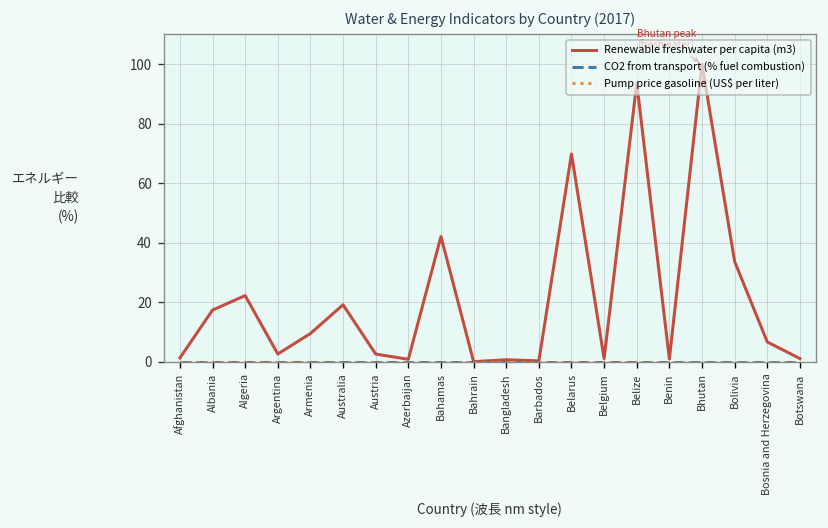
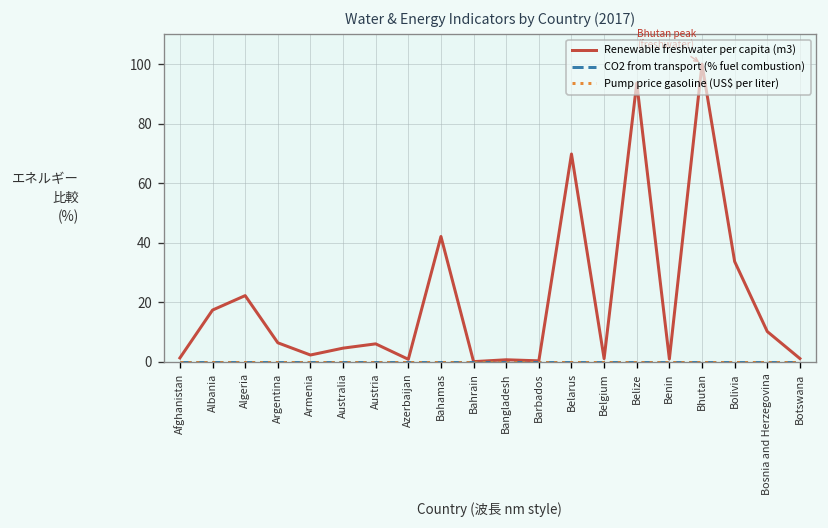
Renewable freshwater per capita (m3), Argentina: 3 -> 6
Renewable freshwater per capita (m3), Armenia: 9 -> 2
Renewable freshwater per capita (m3), Australia: 19 -> 5
Renewable freshwater per capita (m3), Austria: 3 -> 6
Renewable freshwater per capita (m3), Bosnia and Herzegovina: 7 -> 10
